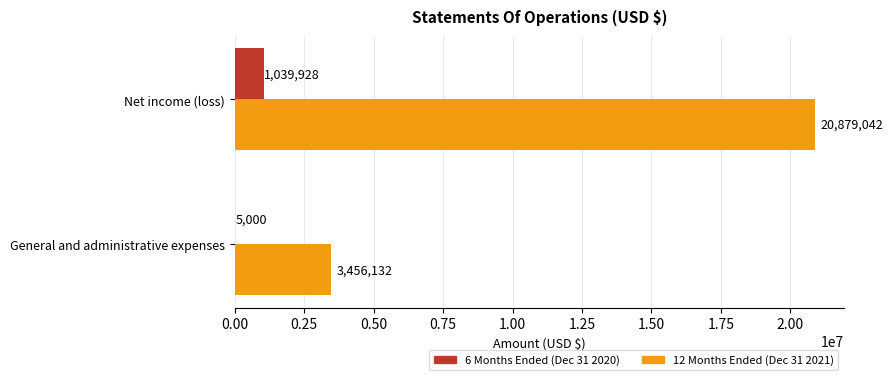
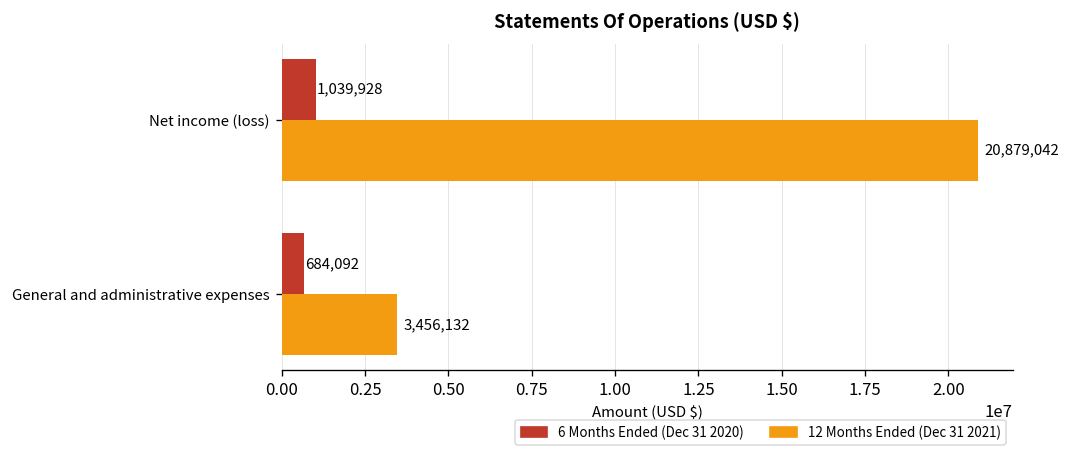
6 Months Ended (Dec 31 2020), General and administrative expenses: 5,000 -> 684,092
